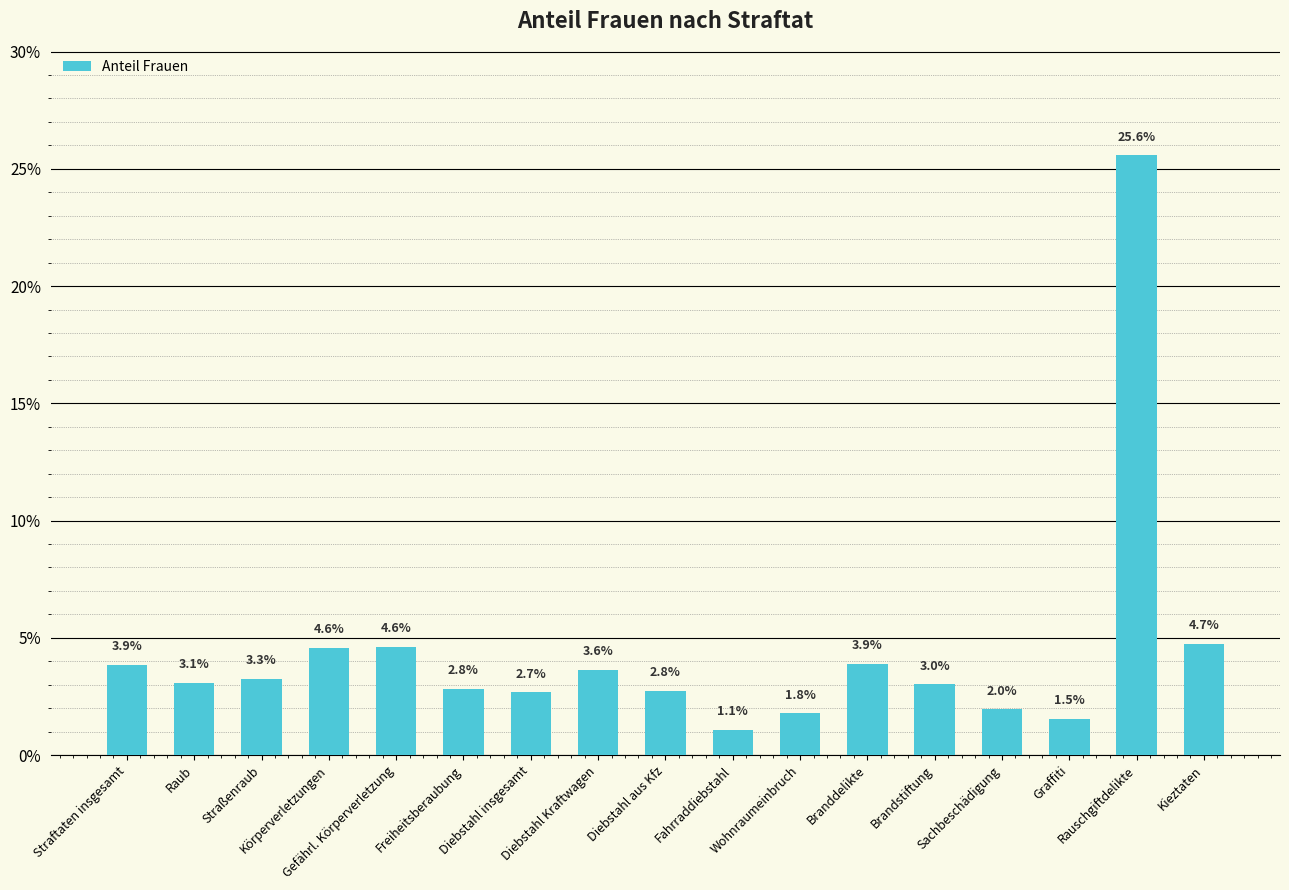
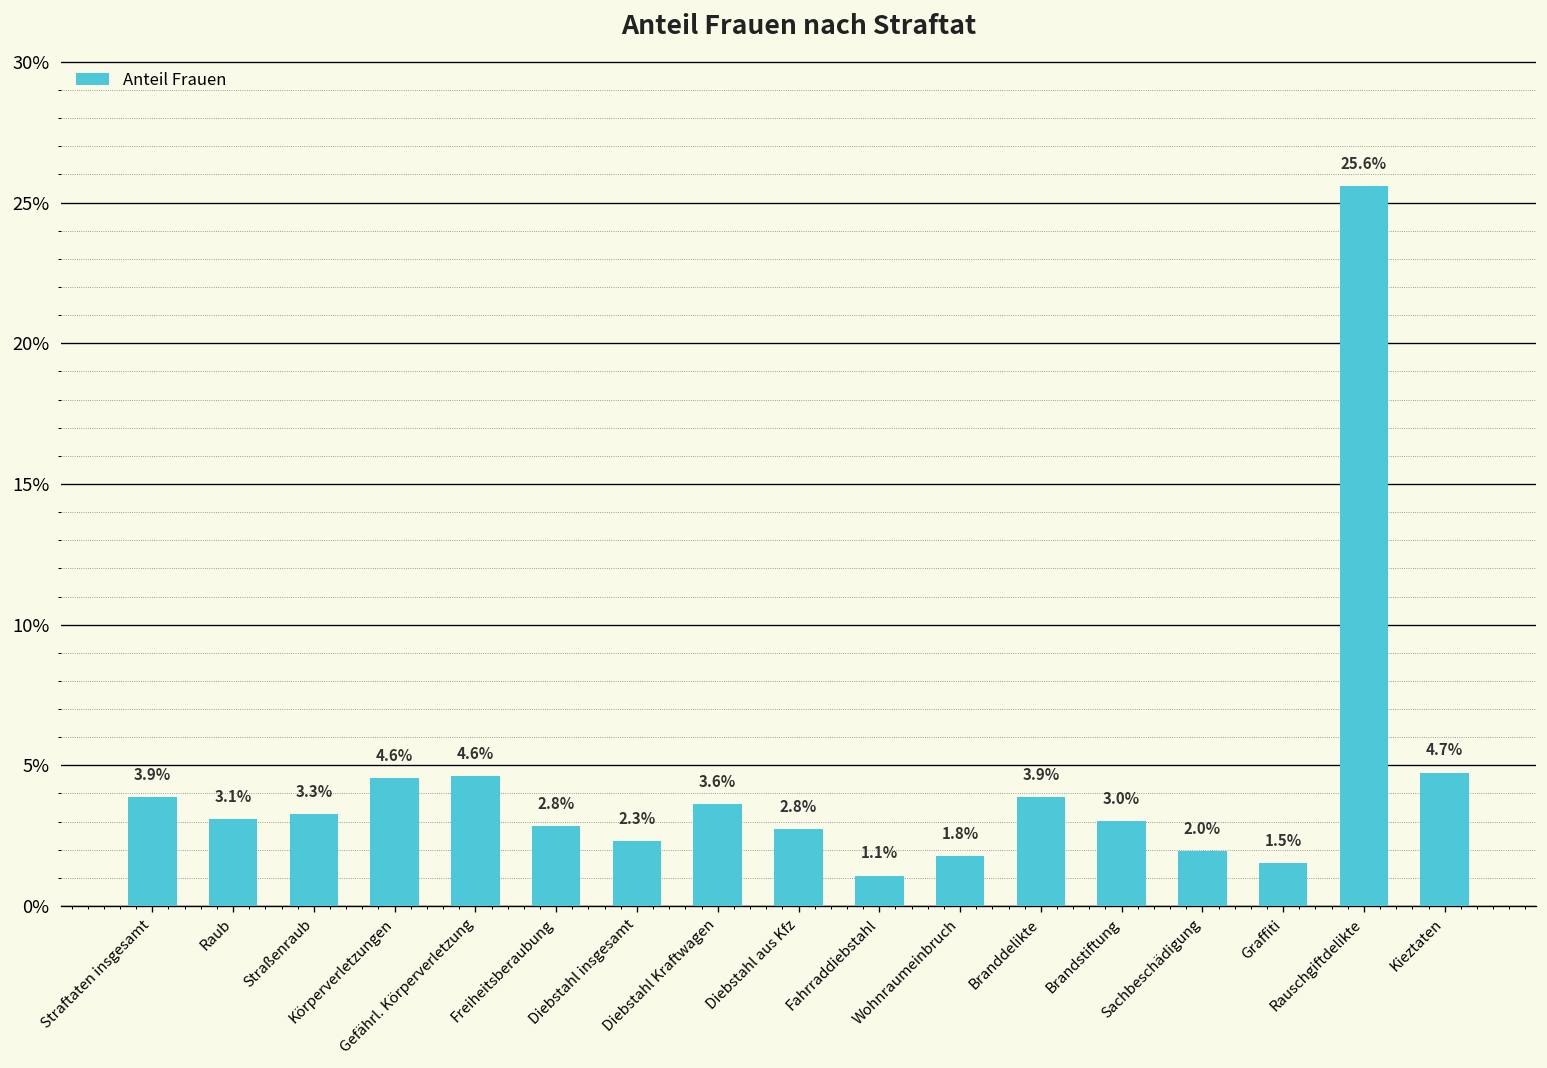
Diebstahl insgesamt: 2.7% -> 2.3%
